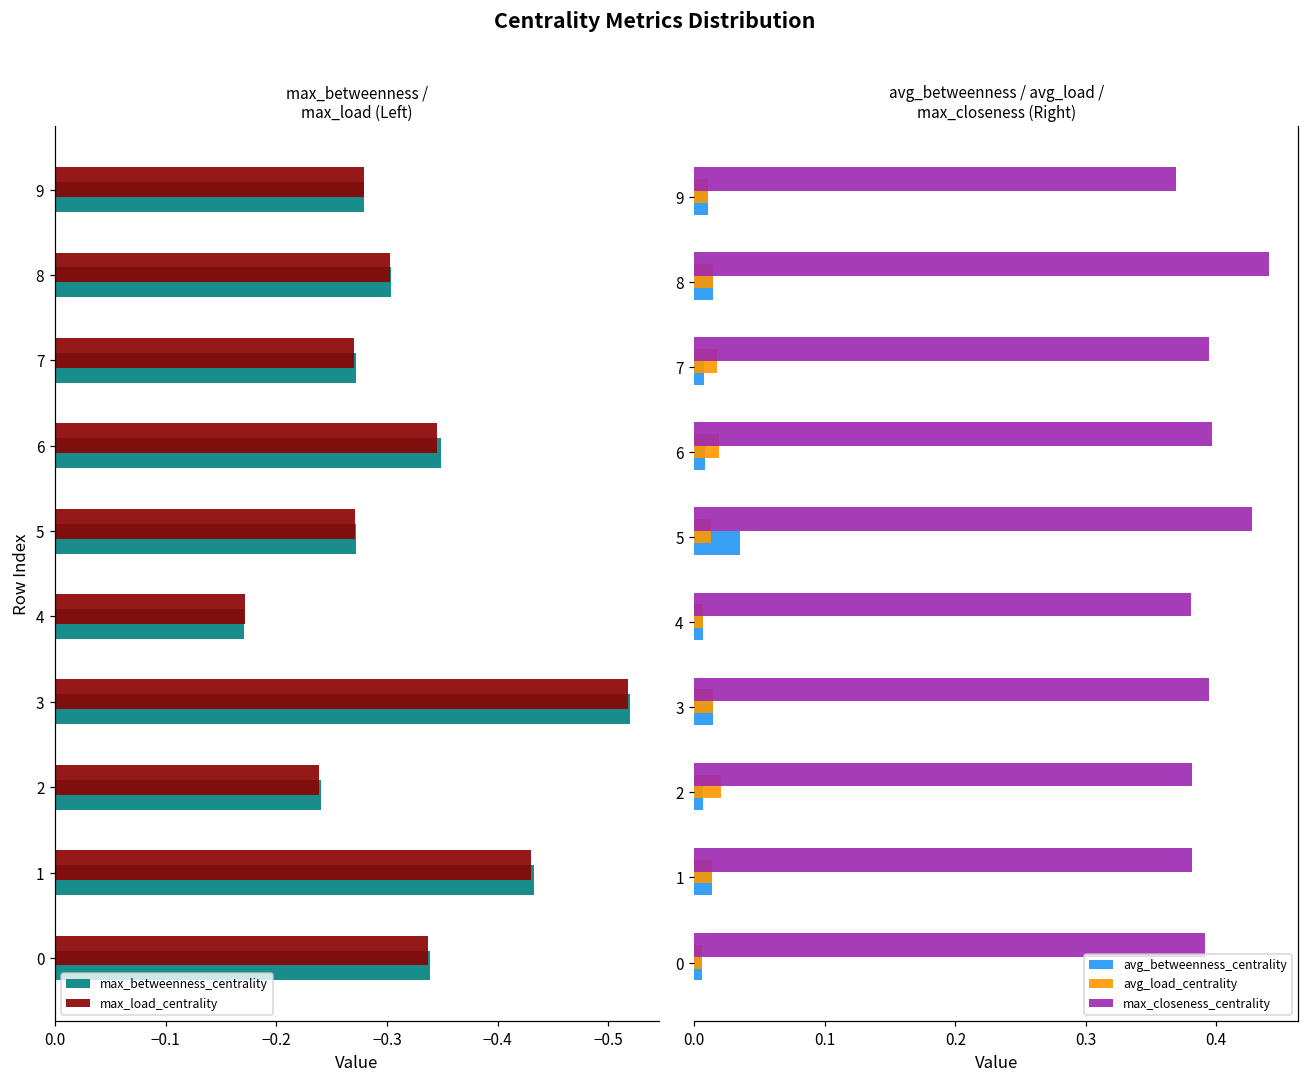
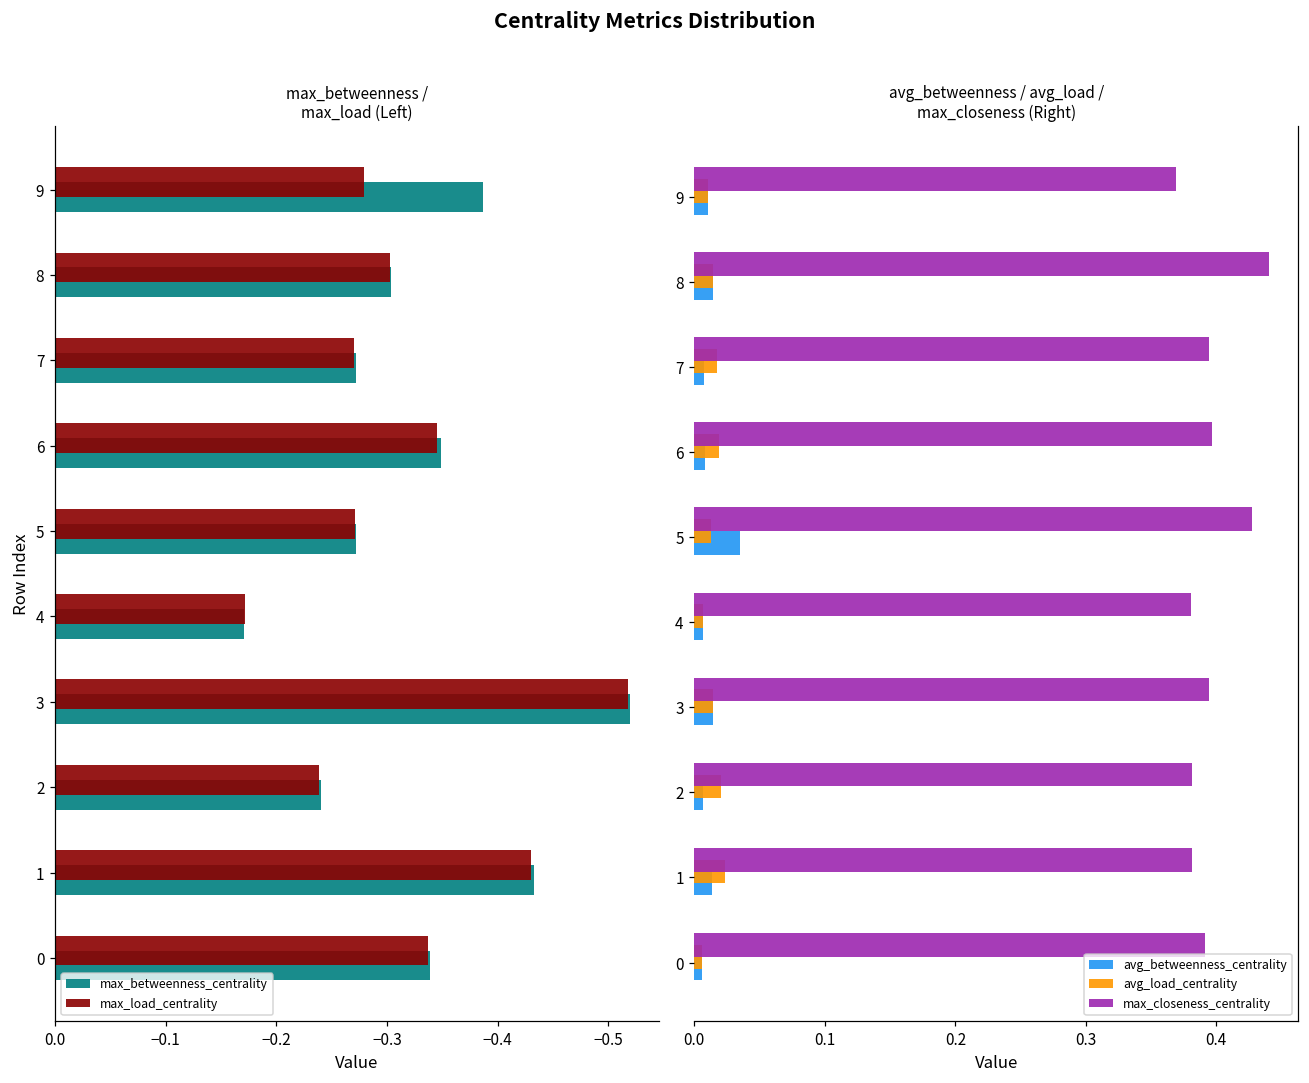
max_betweenness / max_load (Left), max_betweenness_centrality, 9: -0.279 -> -0.387
avg_betweenness / avg_load / max_closeness (Right), avg_load_centrality, 1: 0.013 -> 0.023
